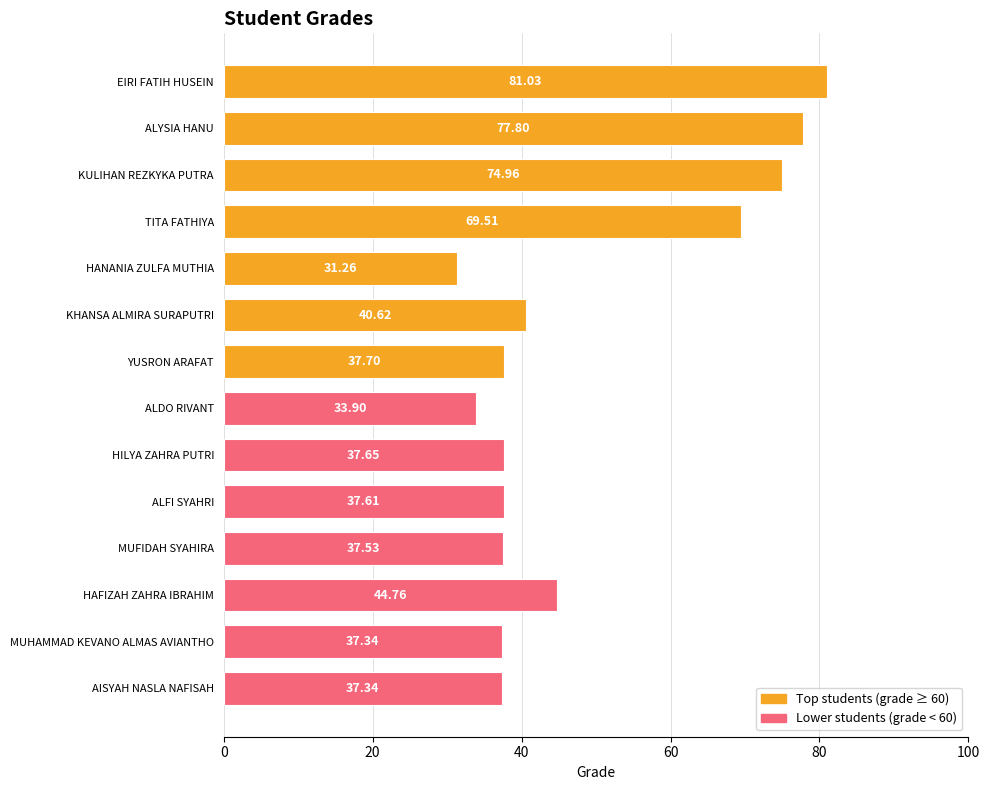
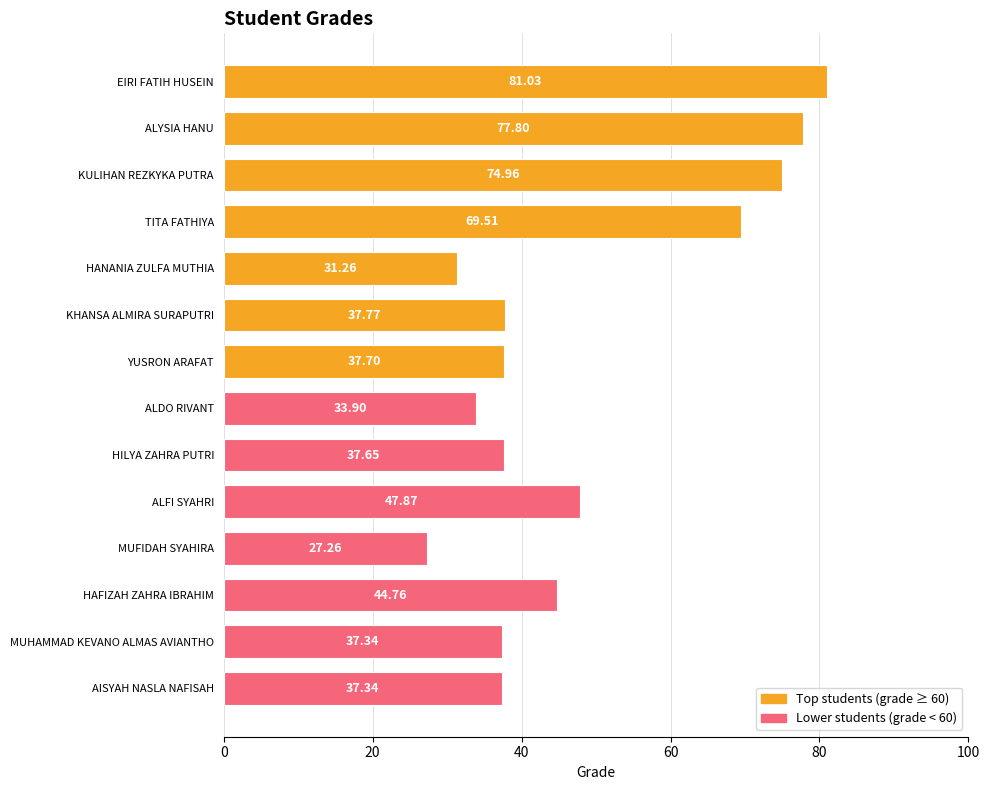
KHANSA ALMIRA SURAPUTRI: 40.62 -> 37.77
ALFI SYAHRI: 37.61 -> 47.87
MUFIDAH SYAHIRA: 37.53 -> 27.26
